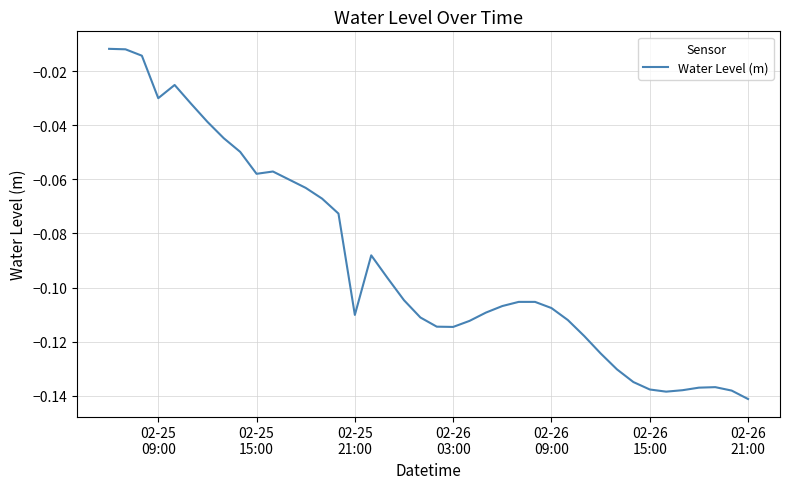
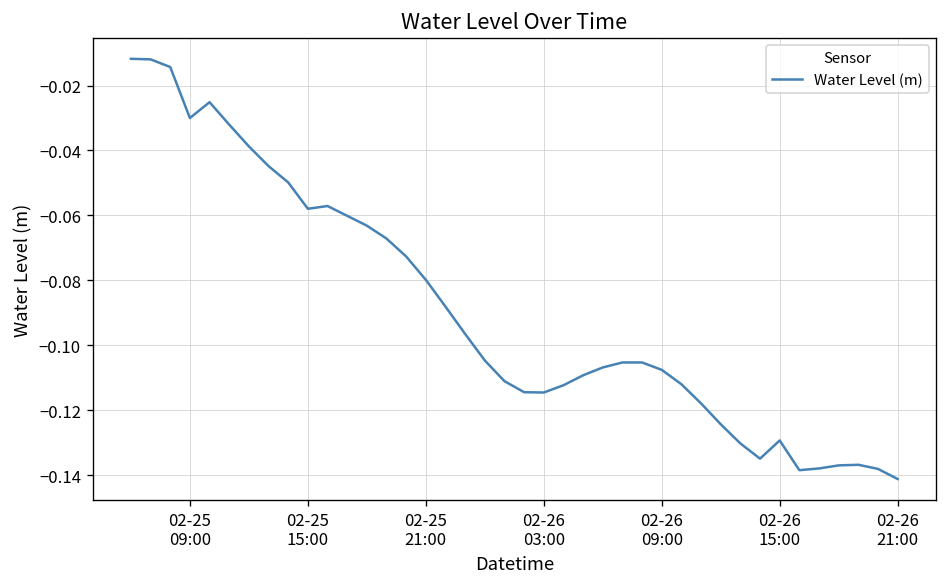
02-25 21:00: -0.110 -> -0.080
02-26 15:00: -0.138 -> -0.129
